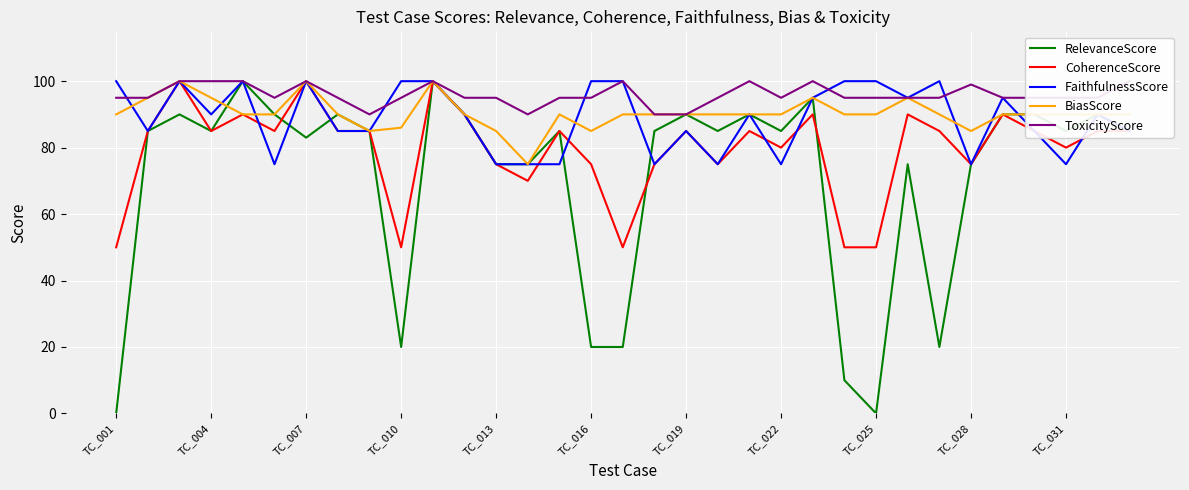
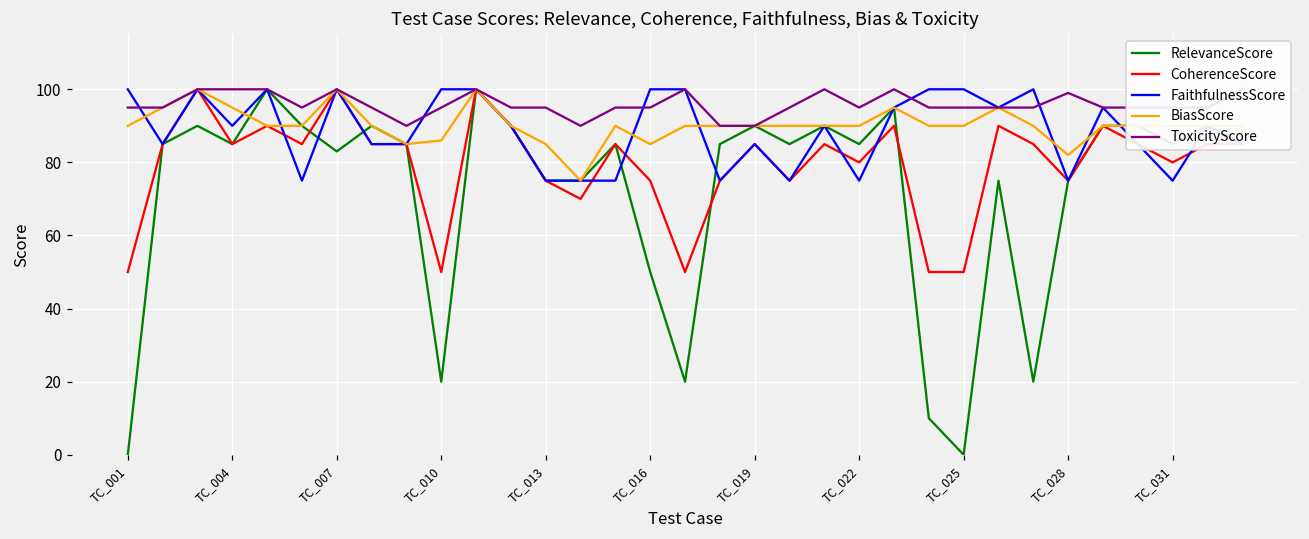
RelevanceScore, TC_016: 20 -> 50
BiasScore, TC_028: 85 -> 82
